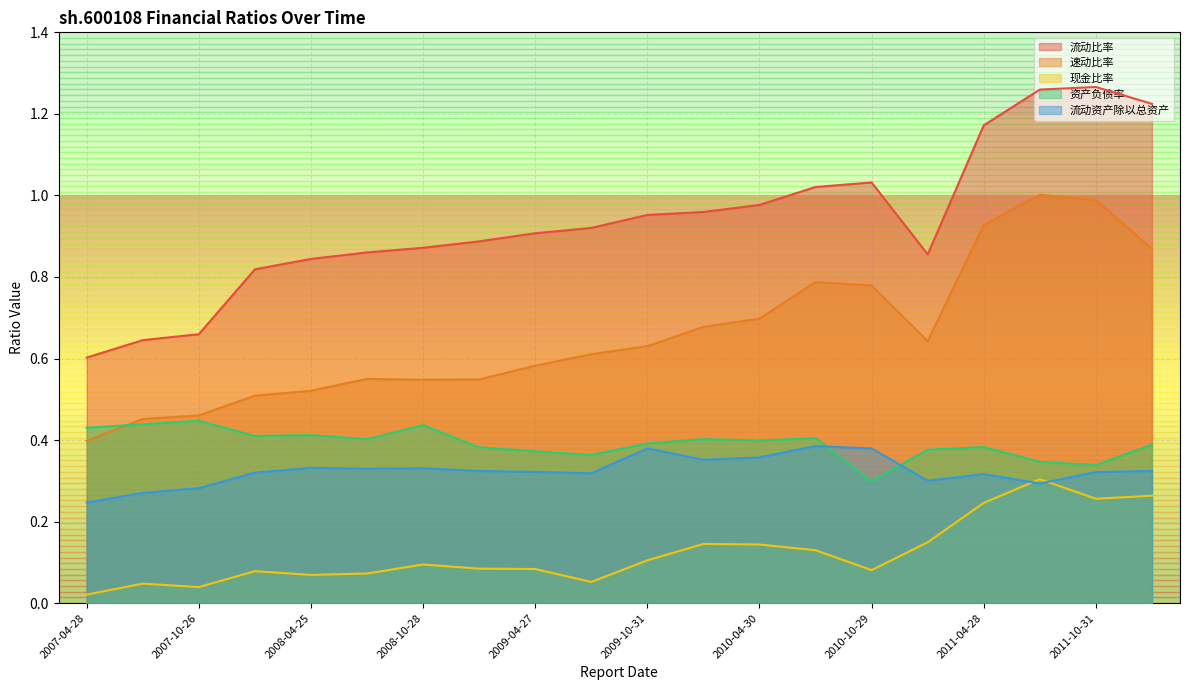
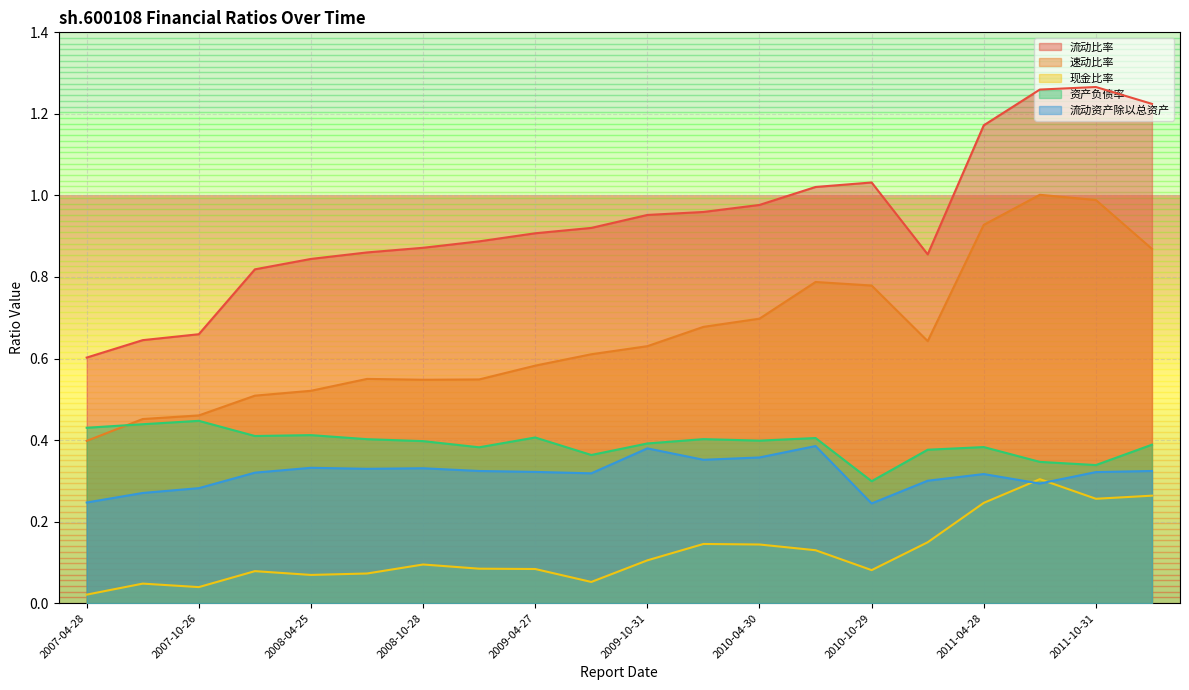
资产负债率, 2008-10-28: 0.44 -> 0.40
资产负债率, 2009-04-27: 0.37 -> 0.41
流动资产除以总资产, 2010-10-29: 0.38 -> 0.24
